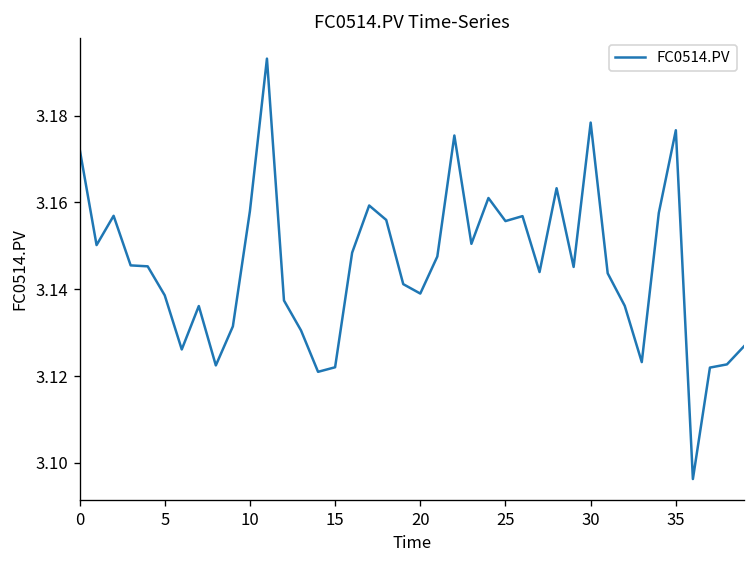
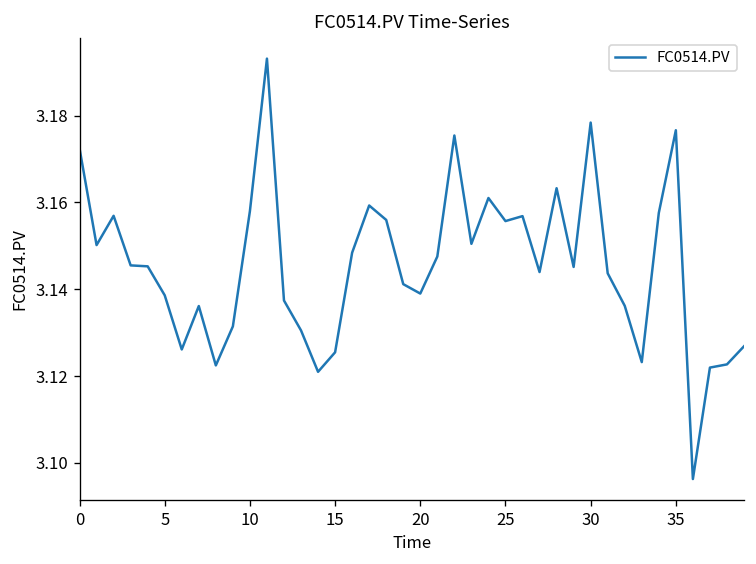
15: 3.122 -> 3.125
